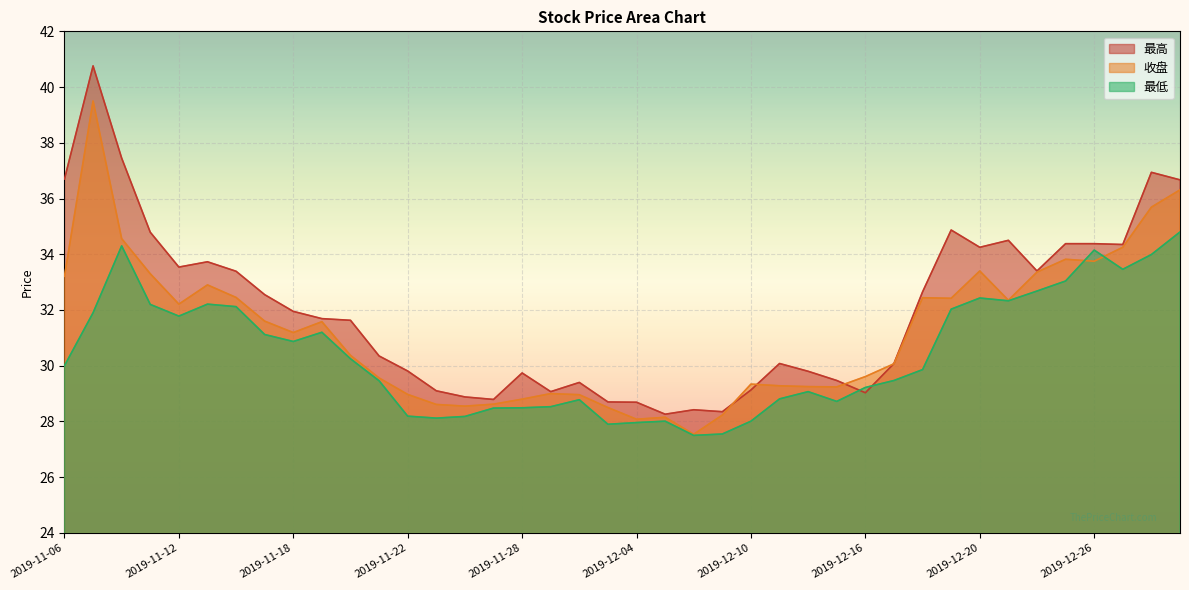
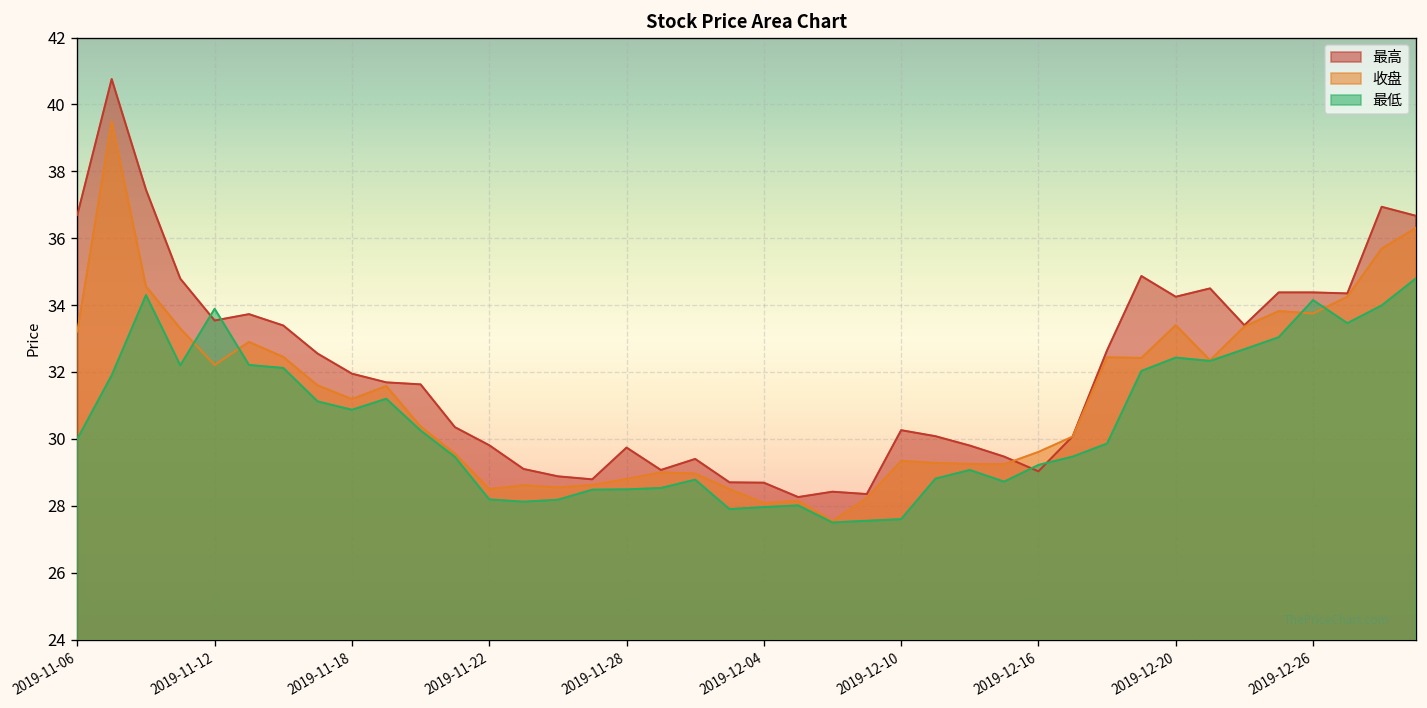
最低, 2019-11-12: 31.8 -> 33.9
收盘, 2019-11-22: 29.0 -> 28.5
最高, 2019-12-10: 29.1 -> 30.3
最低, 2019-12-10: 28.0 -> 27.6
